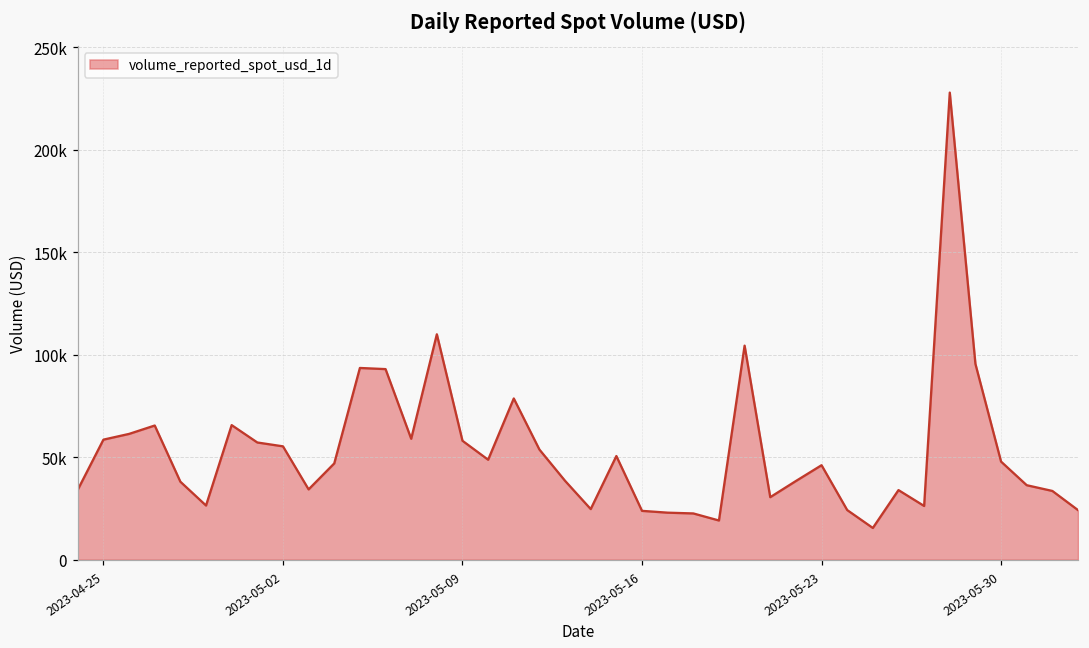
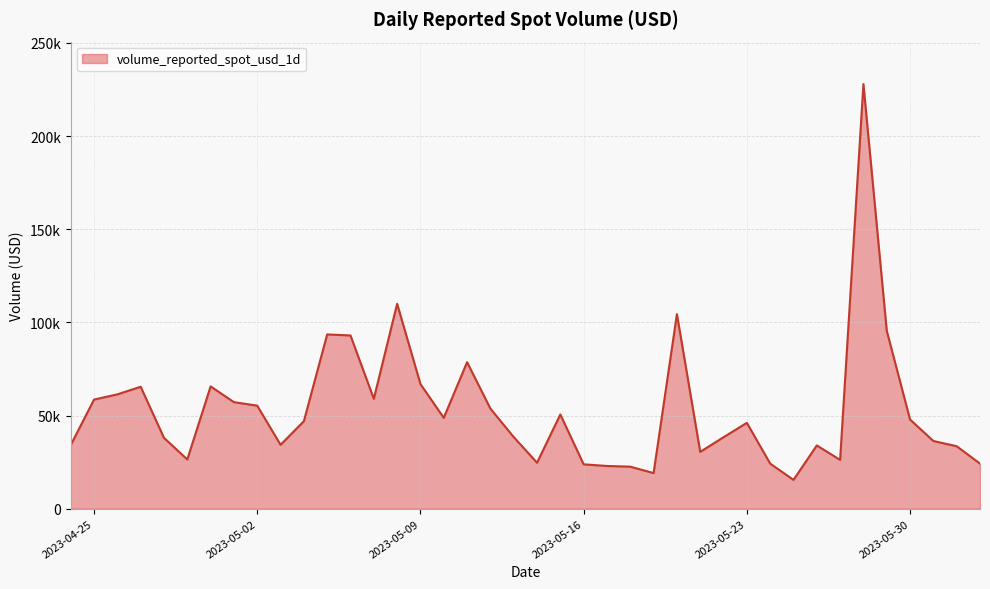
2023-05-09: 58000 -> 67000
